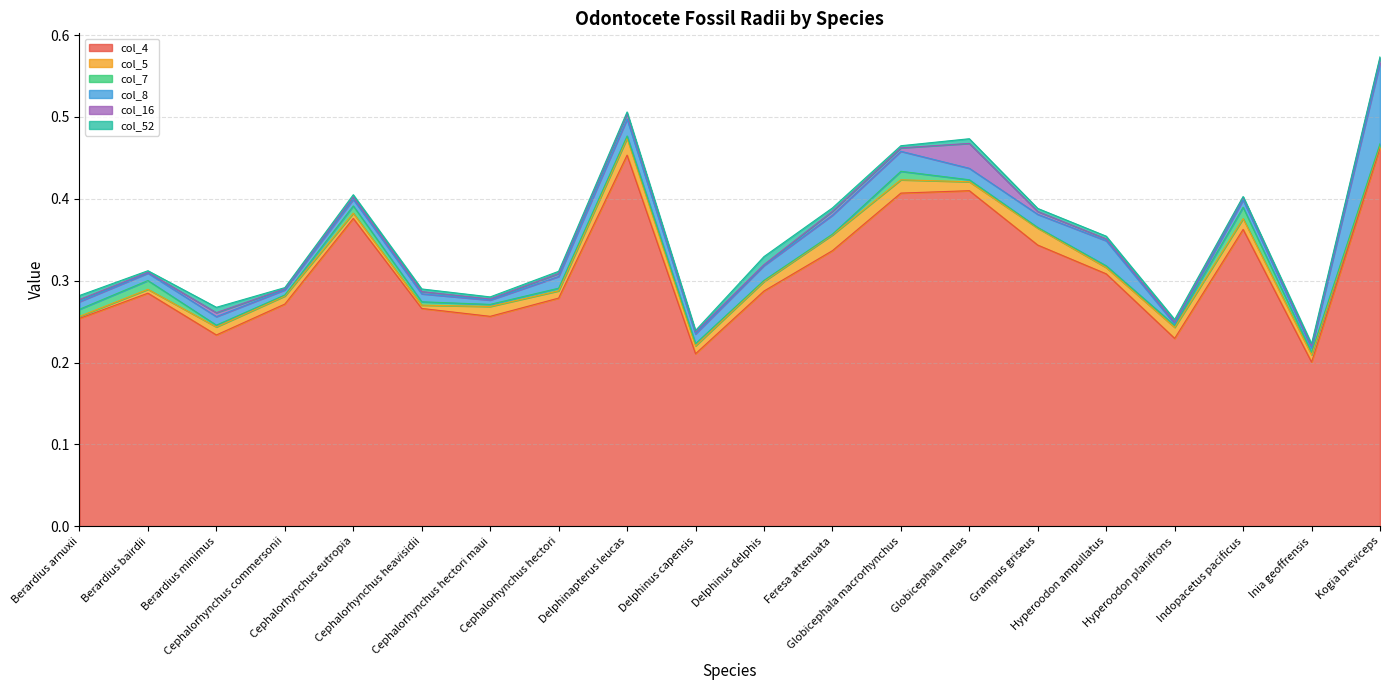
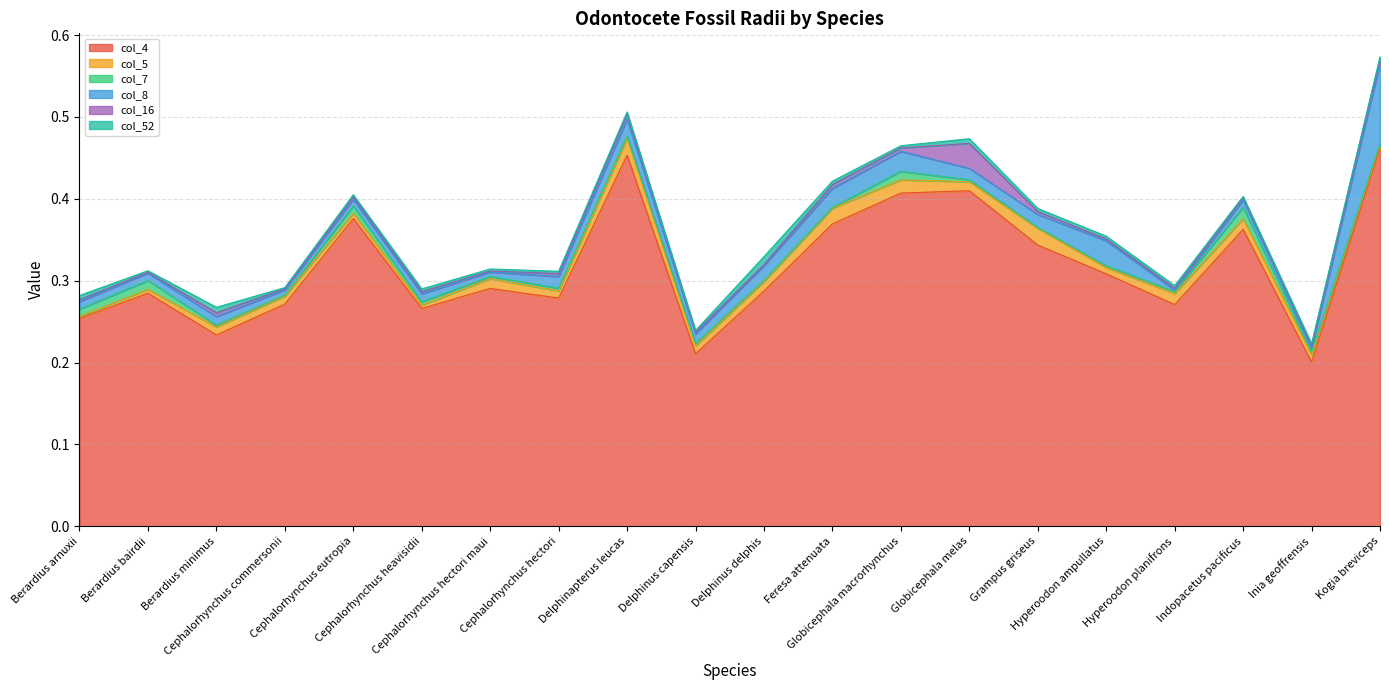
col_4, Cephalorhynchus hectori maui: 0.26 -> 0.29
col_4, Feresa attenuata: 0.34 -> 0.37
col_4, Hyperoodon planifrons: 0.23 -> 0.27
